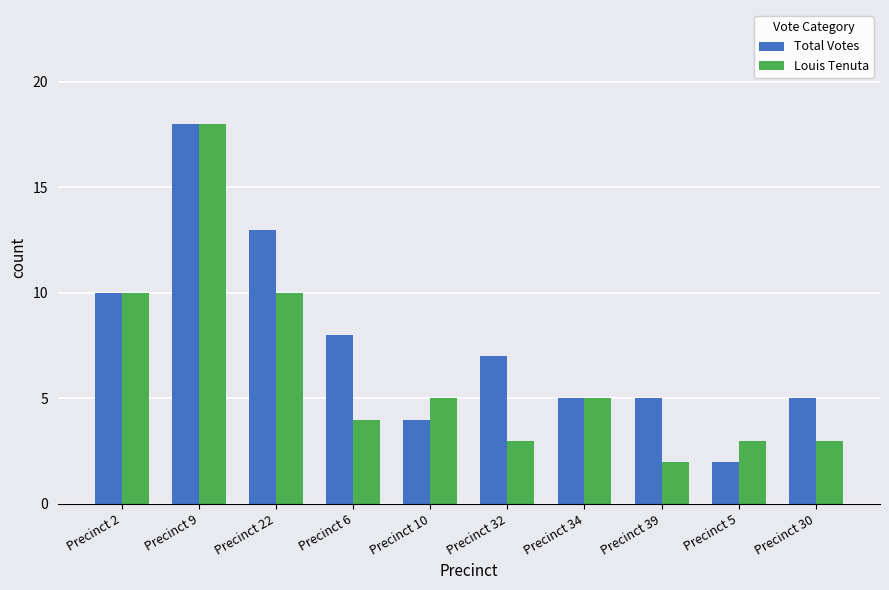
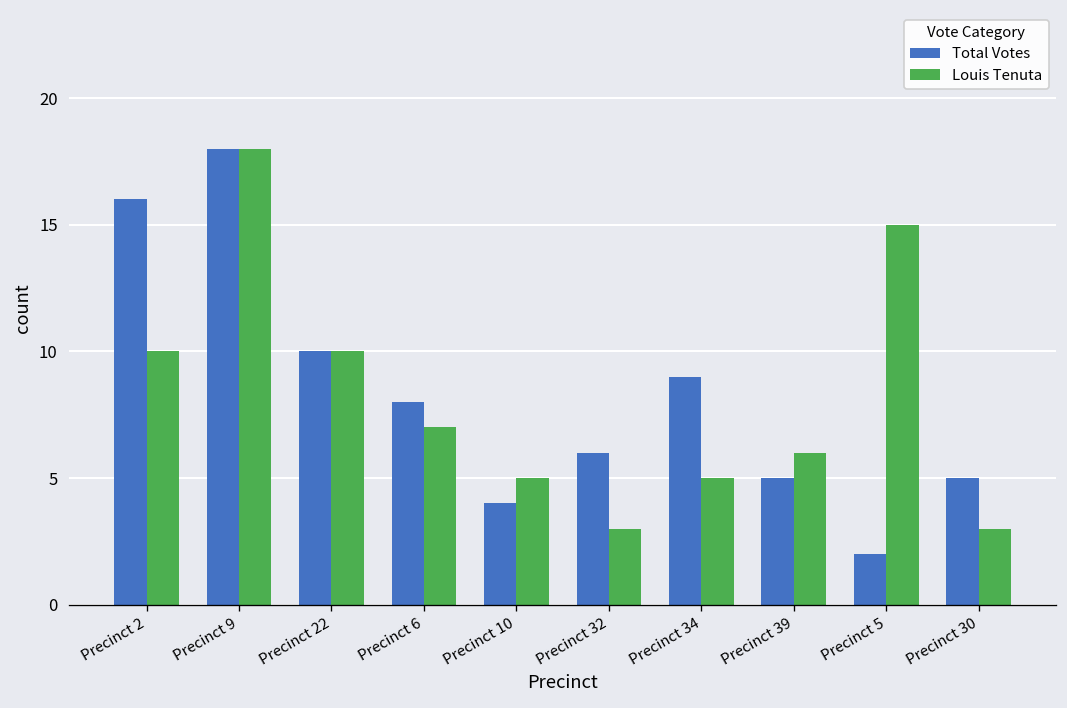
Total Votes, Precinct 2: 10 -> 16
Total Votes, Precinct 22: 13 -> 10
Louis Tenuta, Precinct 6: 4 -> 7
Total Votes, Precinct 32: 7 -> 6
Total Votes, Precinct 34: 5 -> 9
Louis Tenuta, Precinct 39: 2 -> 6
Louis Tenuta, Precinct 5: 3 -> 15
